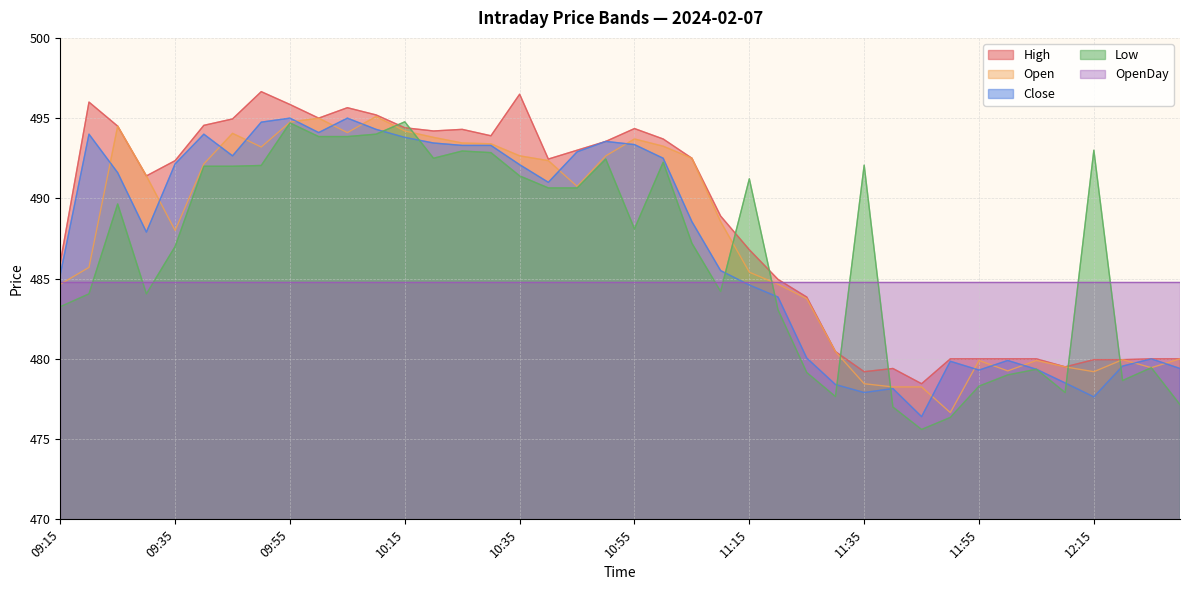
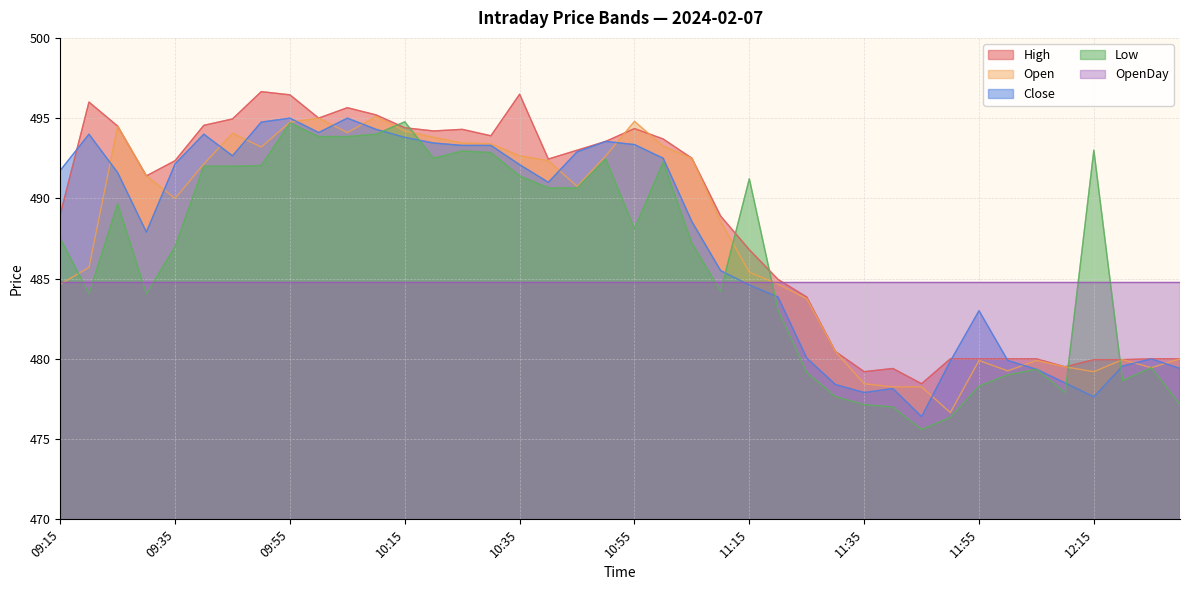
High, 09:15: 486 -> 489
Close, 09:15: 485.3 -> 491.7
Low, 09:15: 483.3 -> 487.5
Open, 09:35: 488 -> 490
High, 09:55: 495.9 -> 496.5
Open, 10:55: 493.7 -> 494.8
Low, 11:35: 492.1 -> 477.2
Close, 11:55: 479.3 -> 483.0
